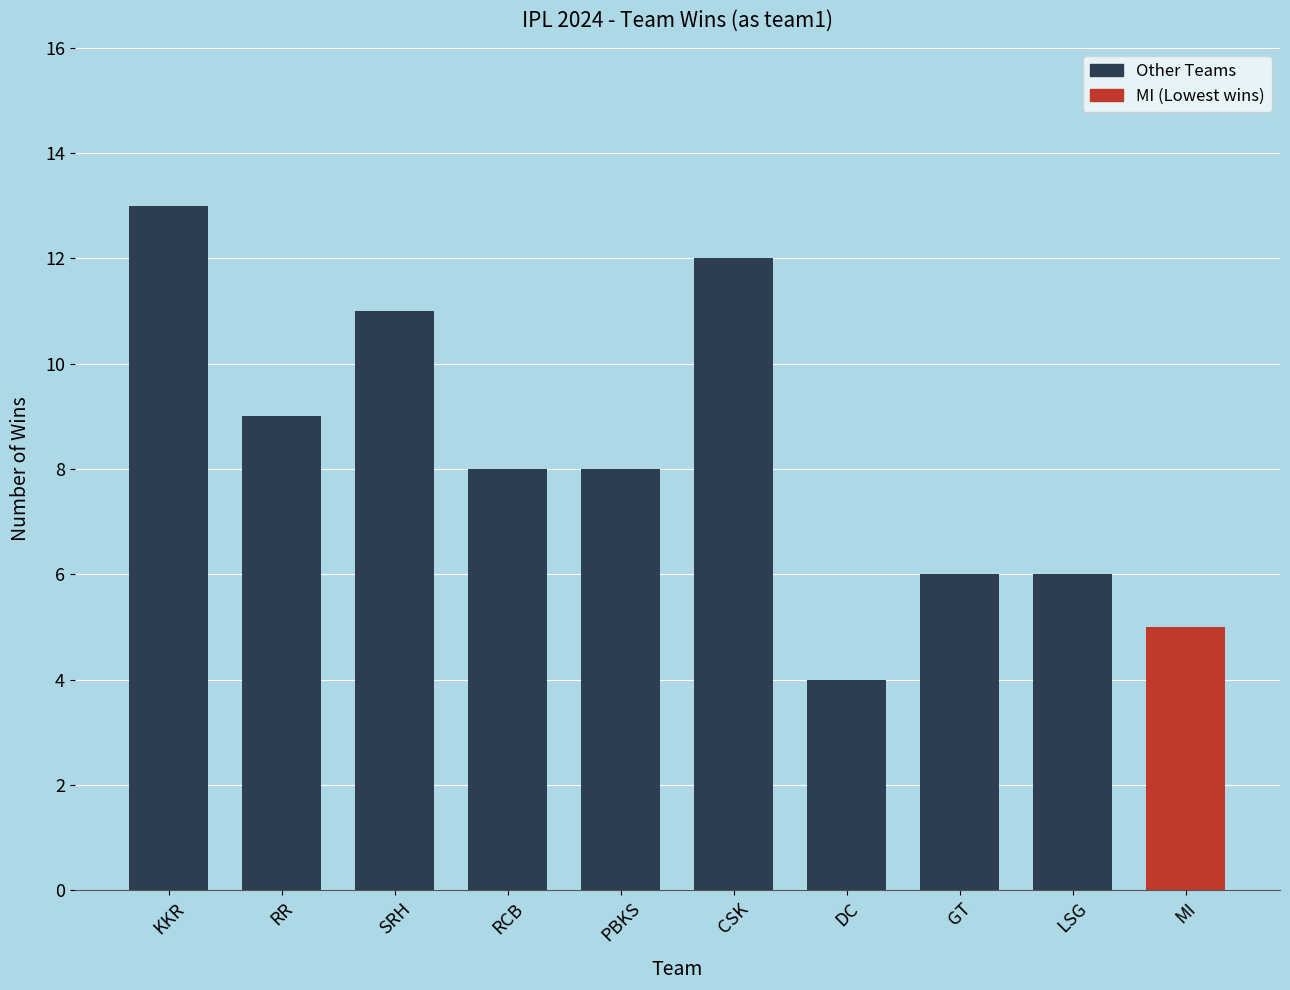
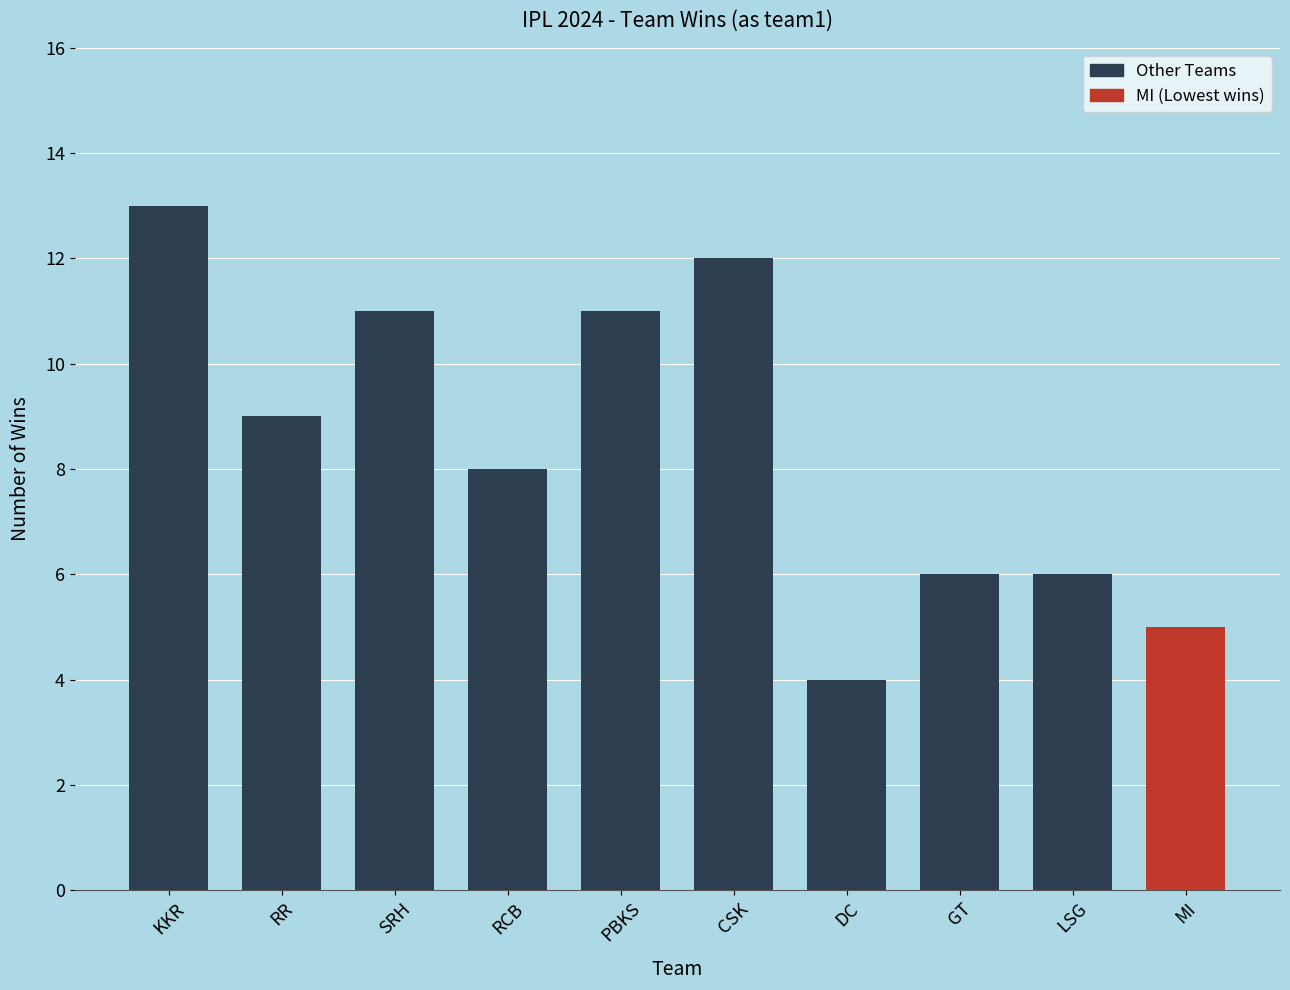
PBKS: 8 -> 11
